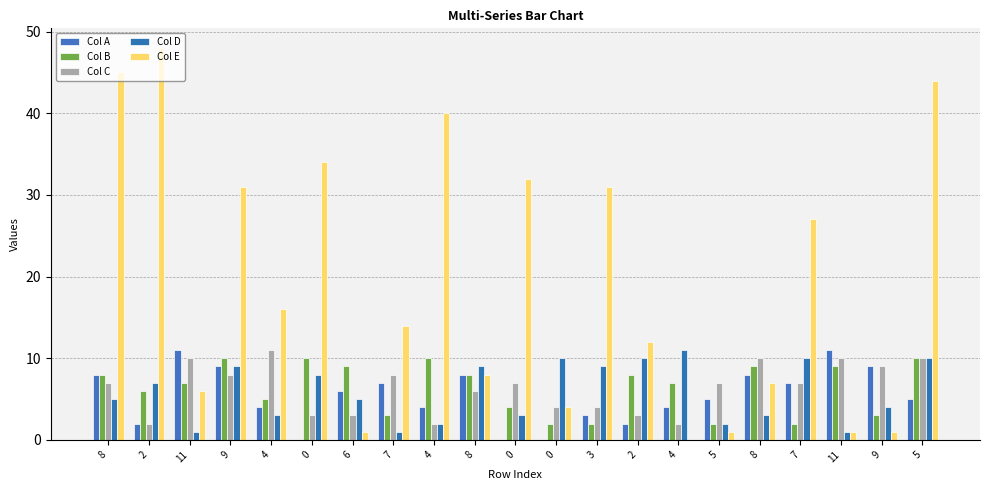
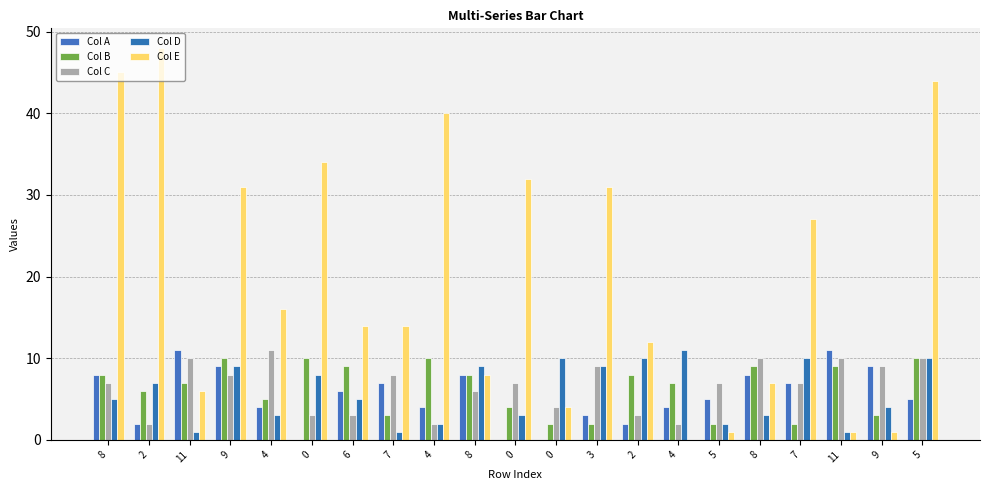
Col E, 6: 1 -> 14
Col C, 3: 4 -> 9
